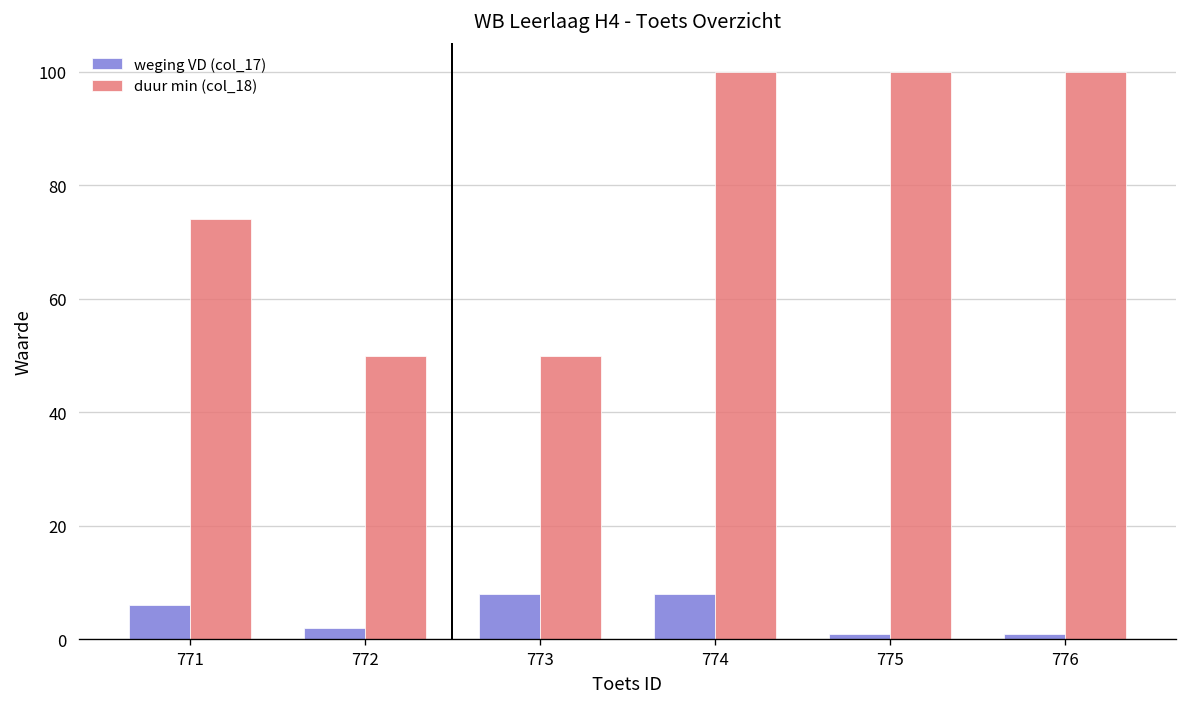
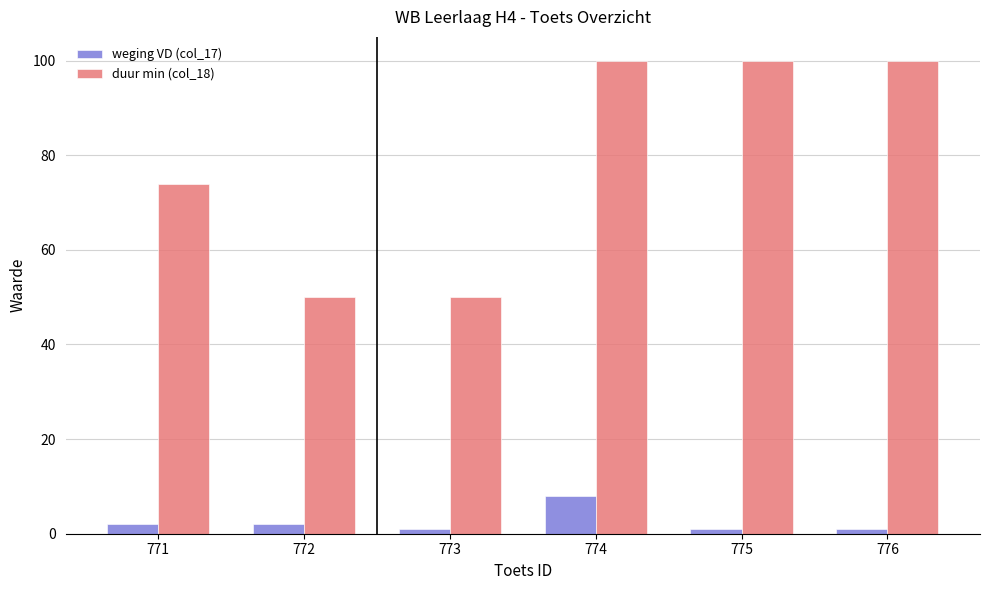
weging VD (col_17), 771: 6 -> 2
weging VD (col_17), 773: 8 -> 1
